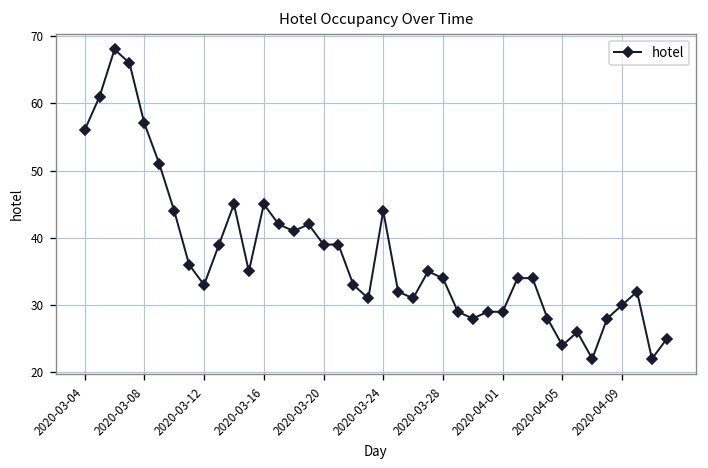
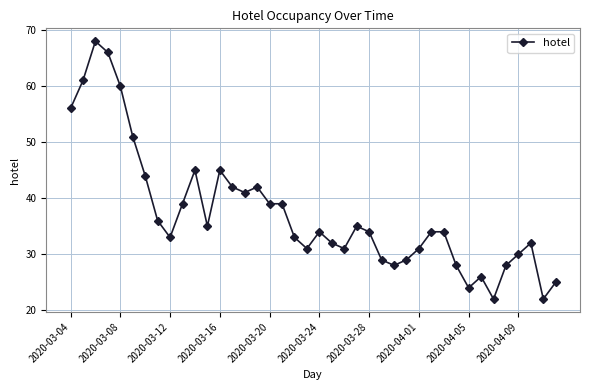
2020-03-08: 57 -> 60
2020-03-24: 44 -> 34
2020-04-01: 29 -> 31
